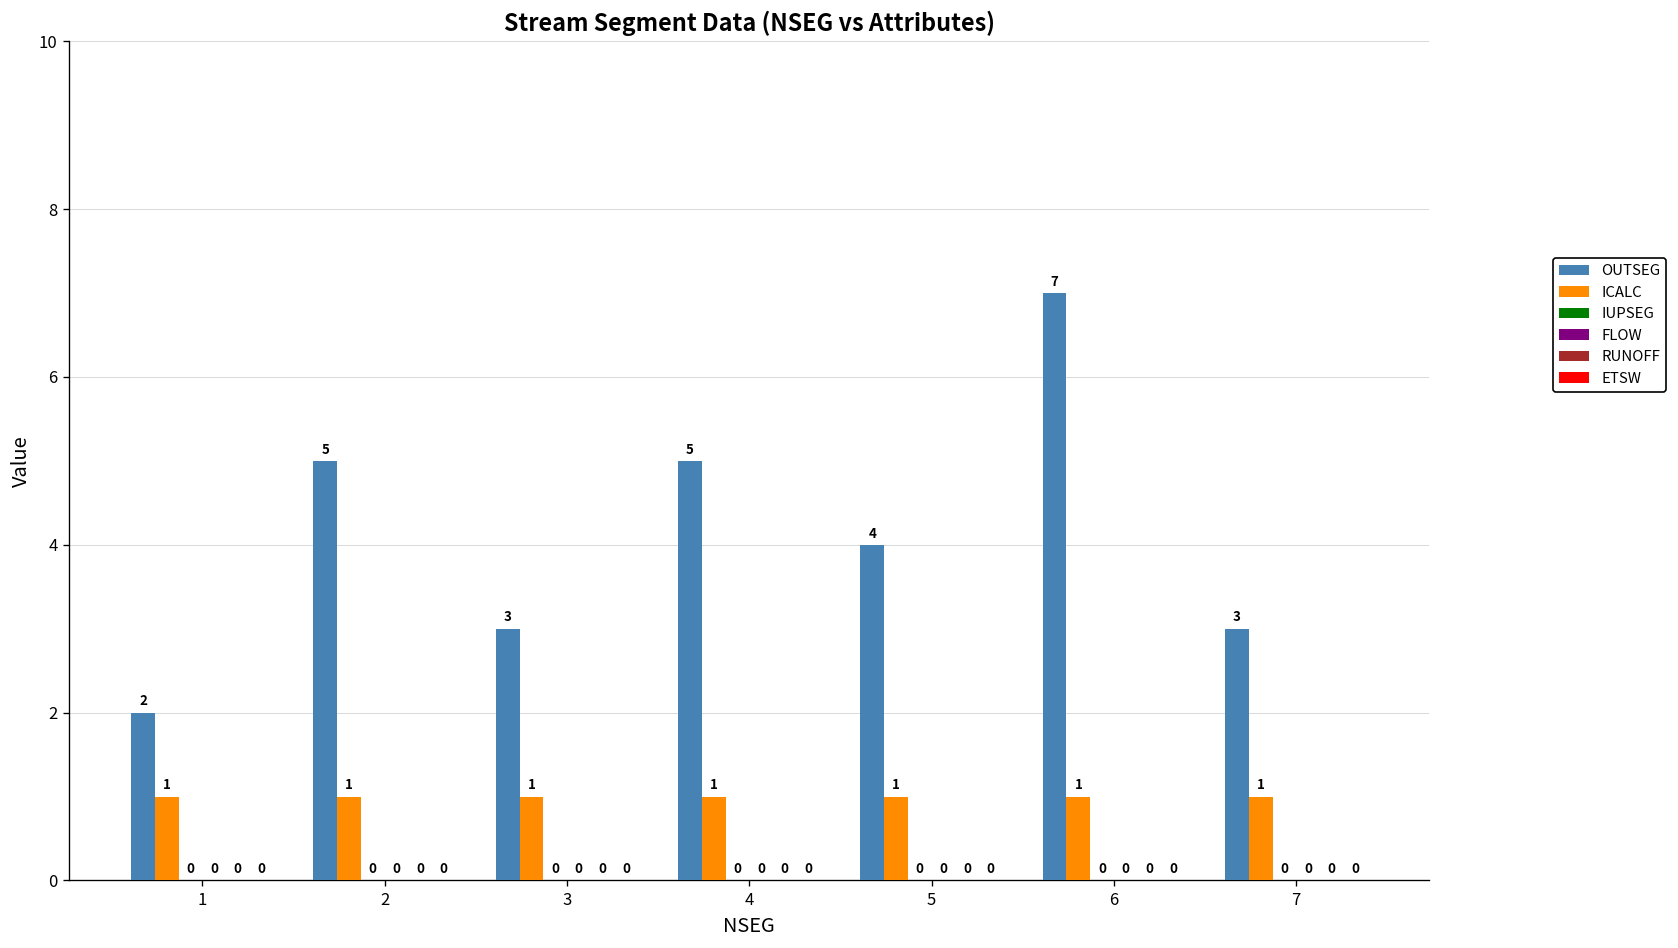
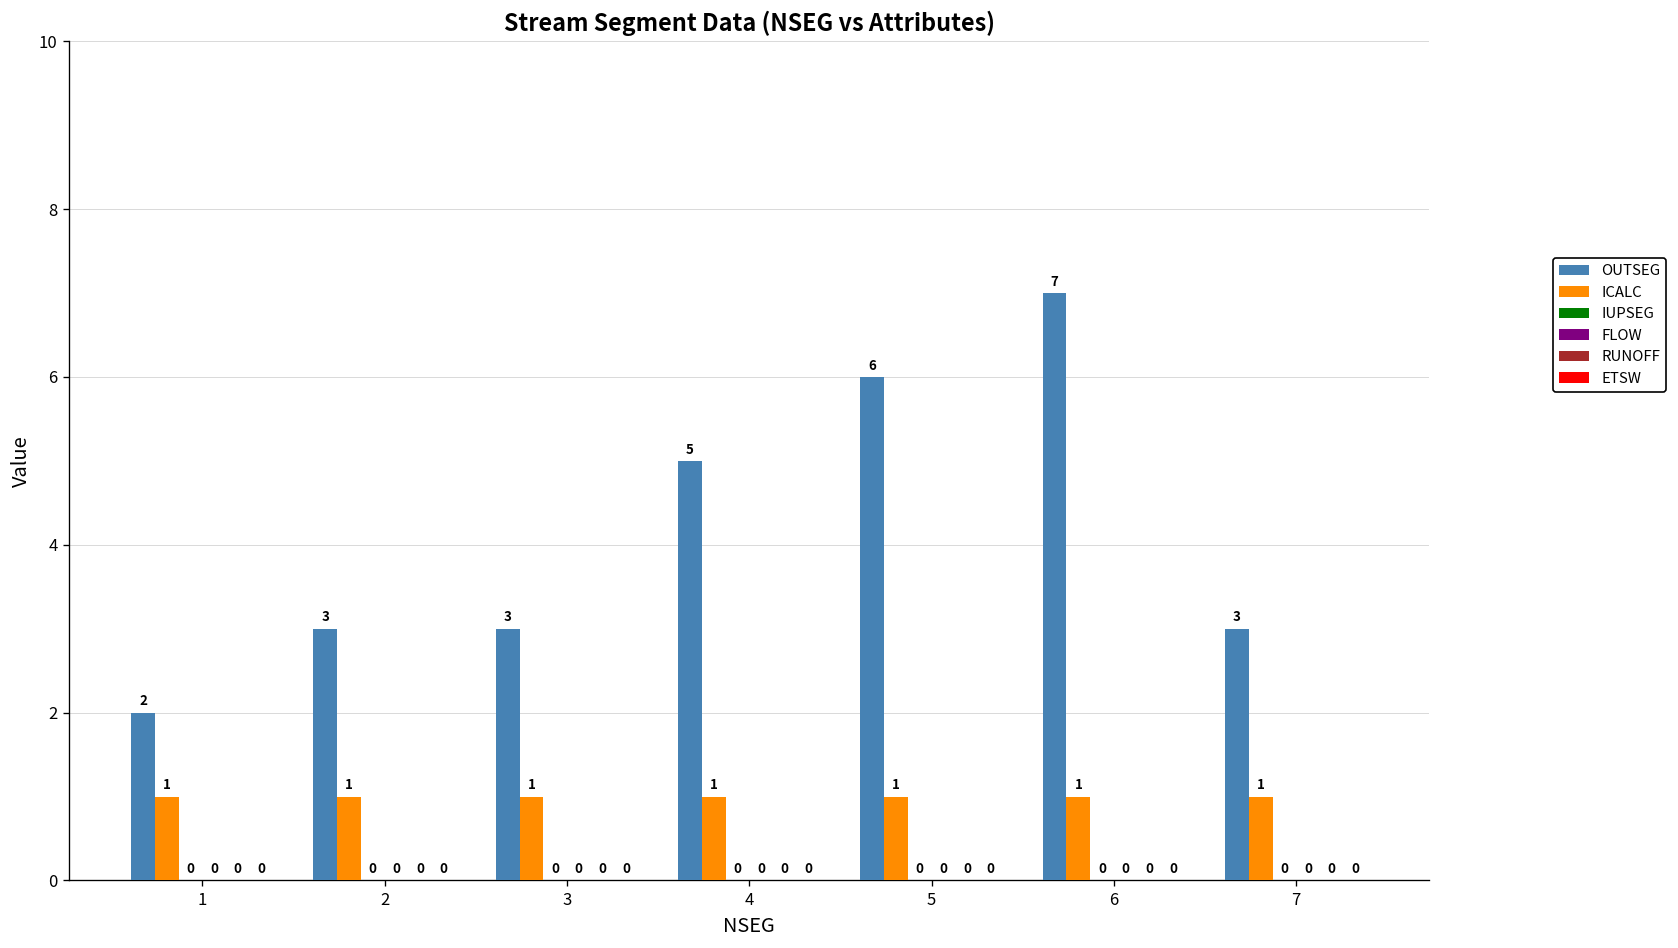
OUTSEG, 2: 5 -> 3
OUTSEG, 5: 4 -> 6
